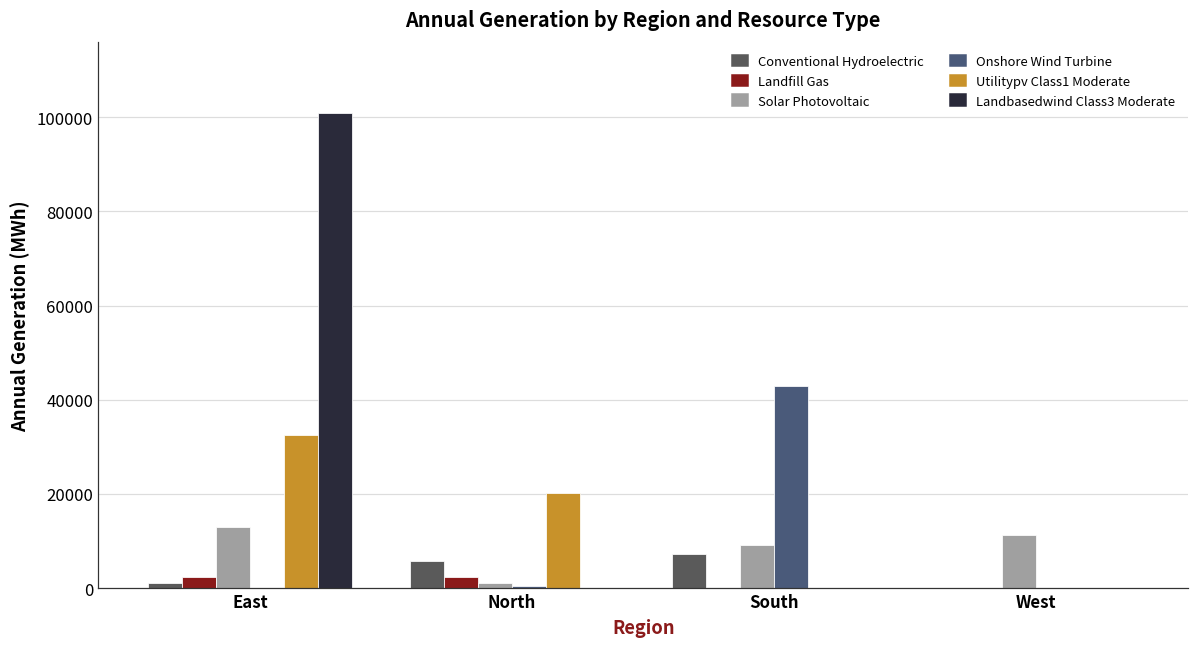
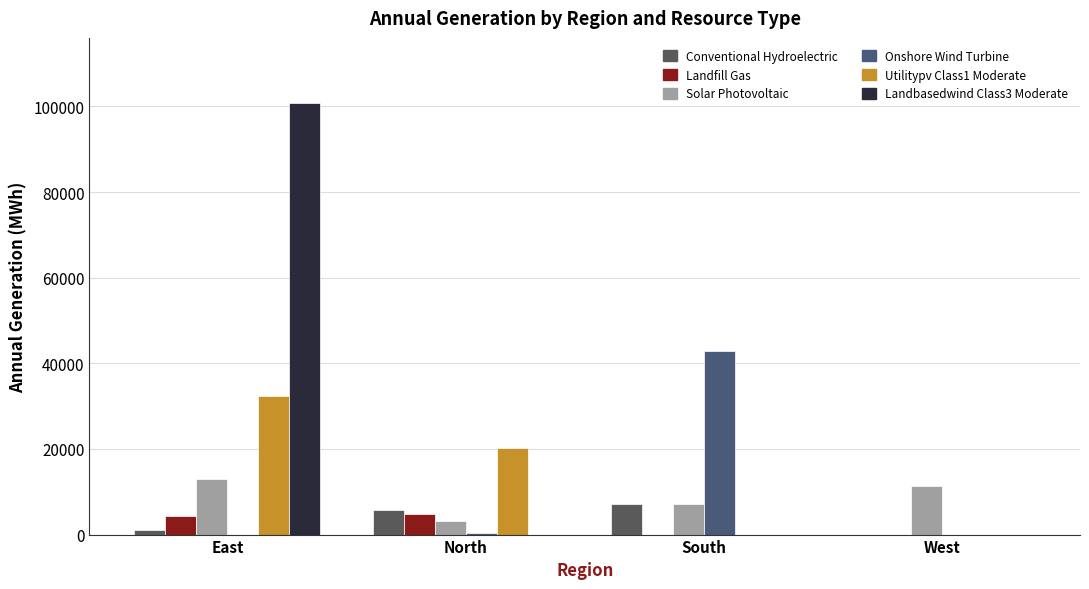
Landfill Gas, East: 2000 -> 4000
Landfill Gas, North: 2000 -> 5000
Solar Photovoltaic, North: 1000 -> 3000
Solar Photovoltaic, South: 9000 -> 7000
